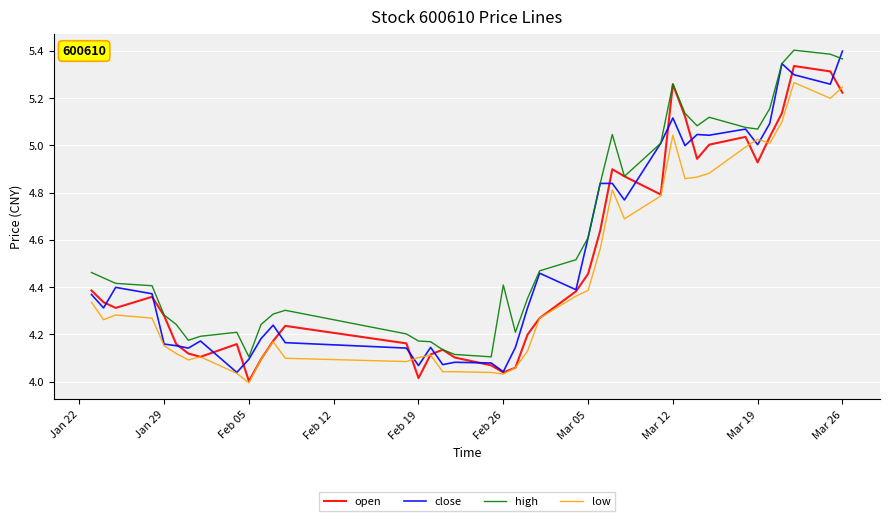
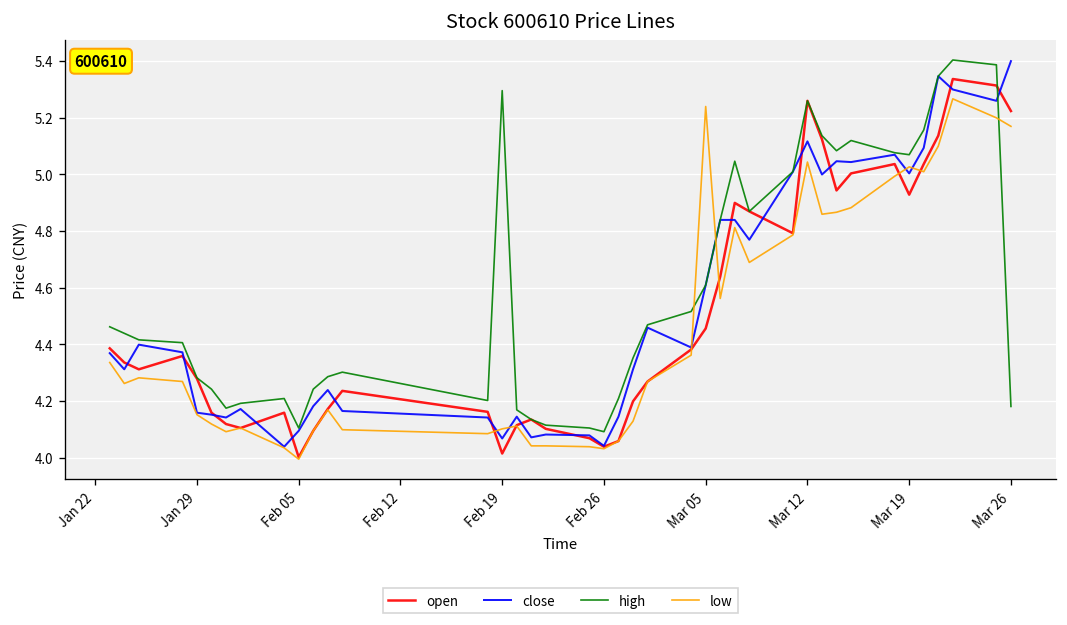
high, Feb 19: 4.17 -> 5.30
high, Feb 26: 4.41 -> 4.09
low, Mar 05: 4.39 -> 5.24
high, Mar 26: 5.37 -> 4.18
low, Mar 26: 5.25 -> 5.17
